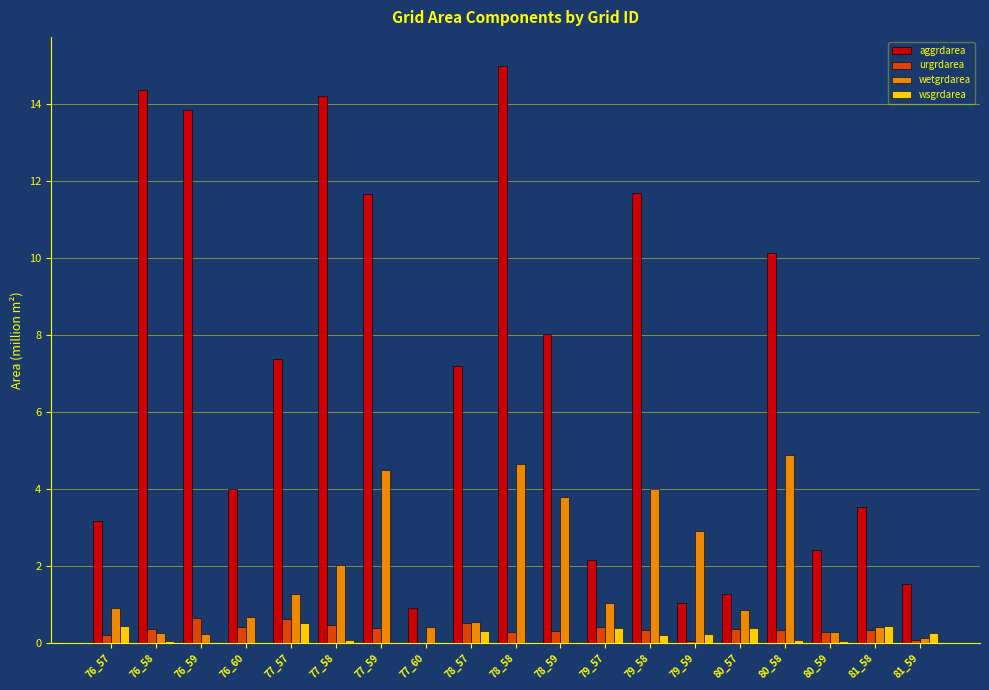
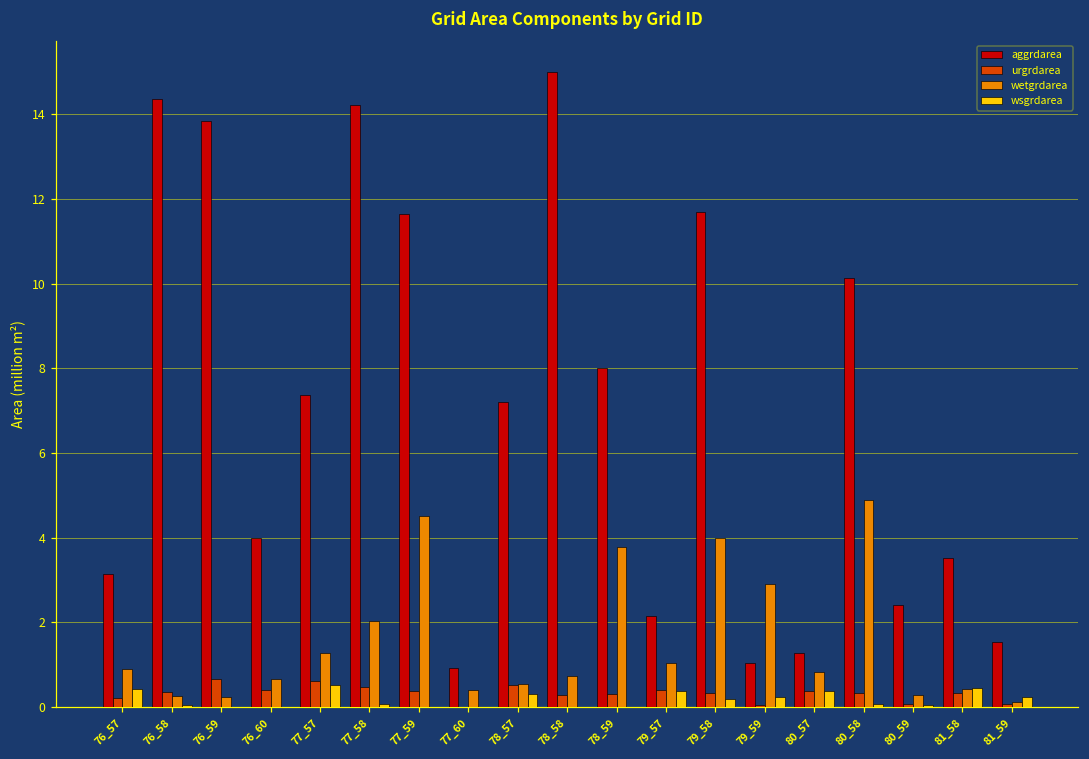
wetgrdarea, 78_58: 4.6 -> 0.7
urgrdarea, 80_59: 0.3 -> 0.1
